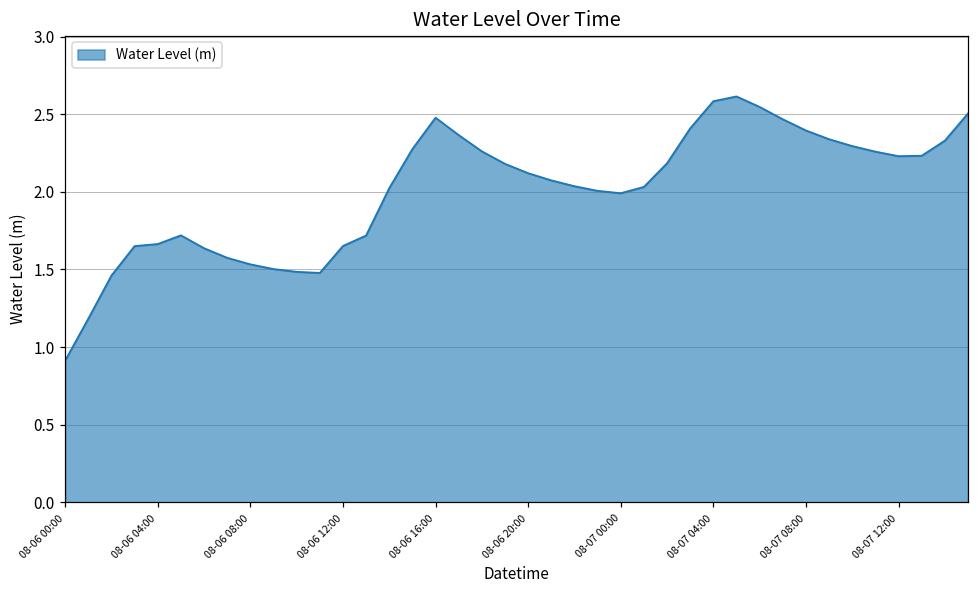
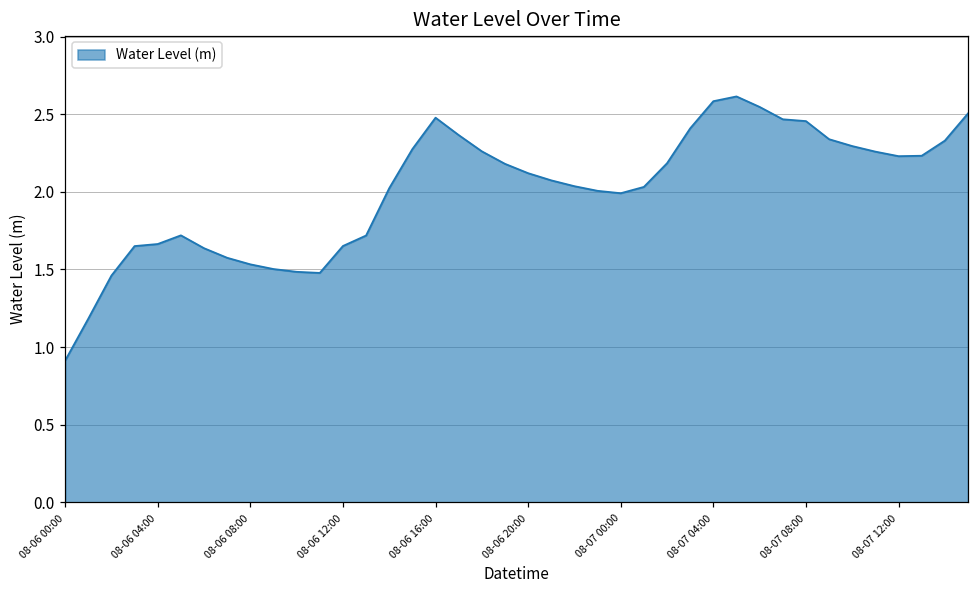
08-07 08:00: 2.40 -> 2.46
